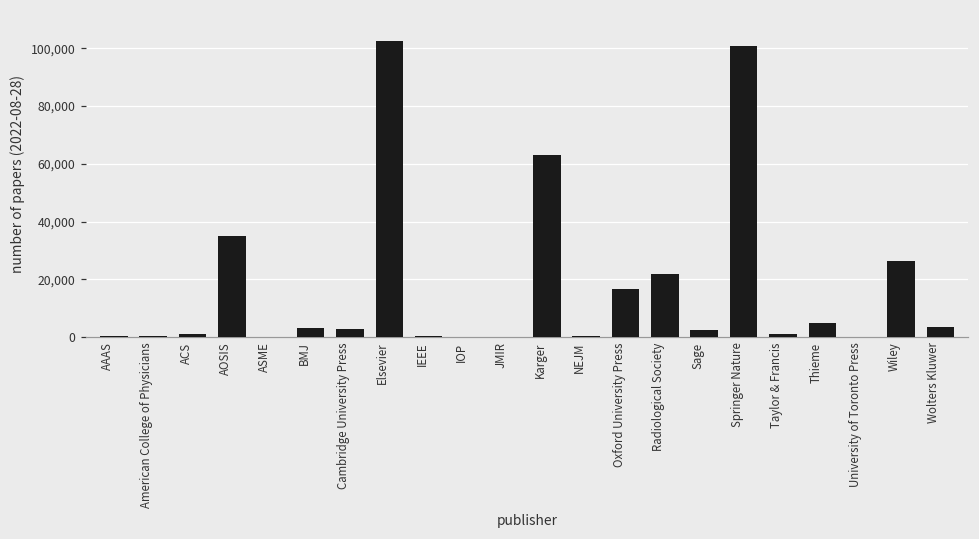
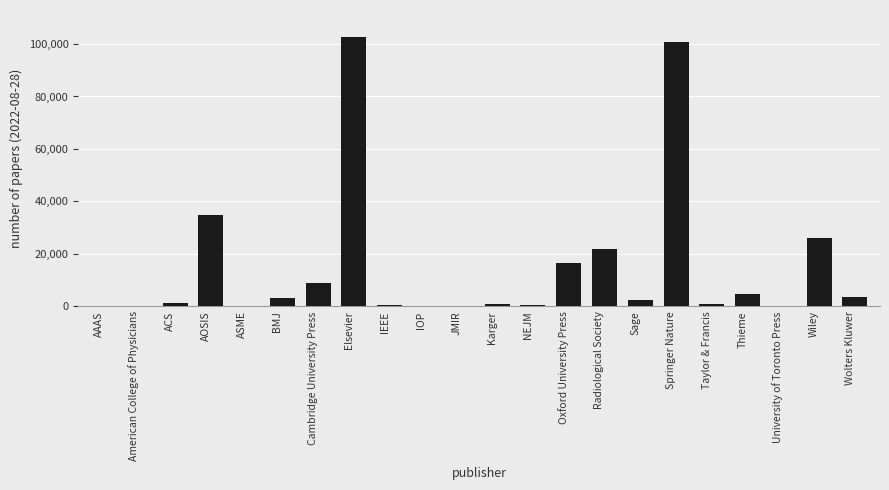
Cambridge University Press: 3,000 -> 9,000
Karger: 63,000 -> 1,000
